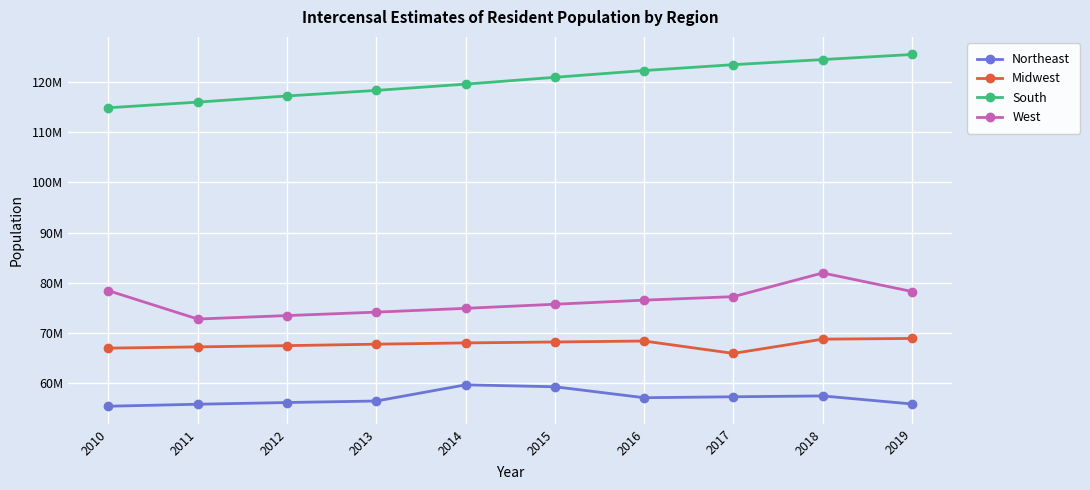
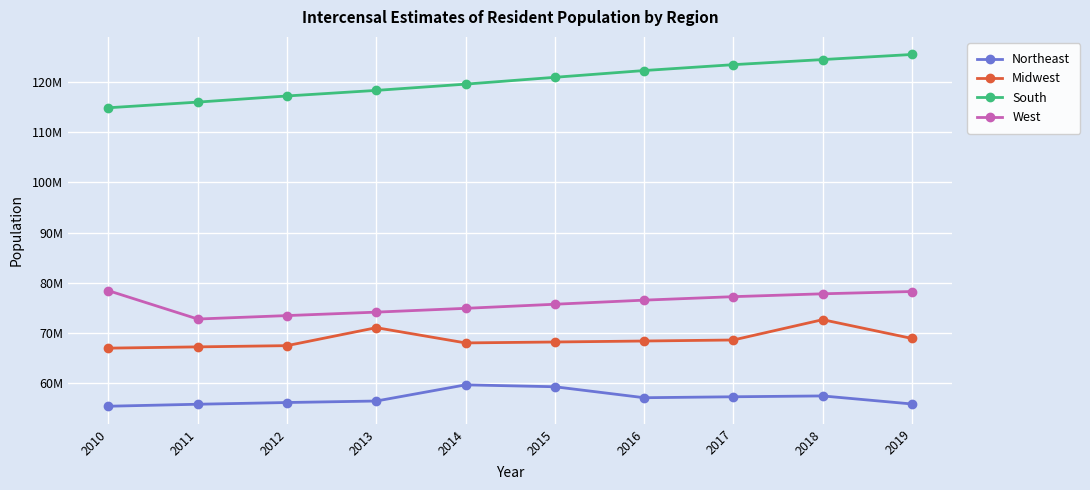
Midwest, 2013: 68000000 -> 71000000
Midwest, 2017: 66000000 -> 69000000
Midwest, 2018: 69000000 -> 73000000
West, 2018: 82000000 -> 78000000
